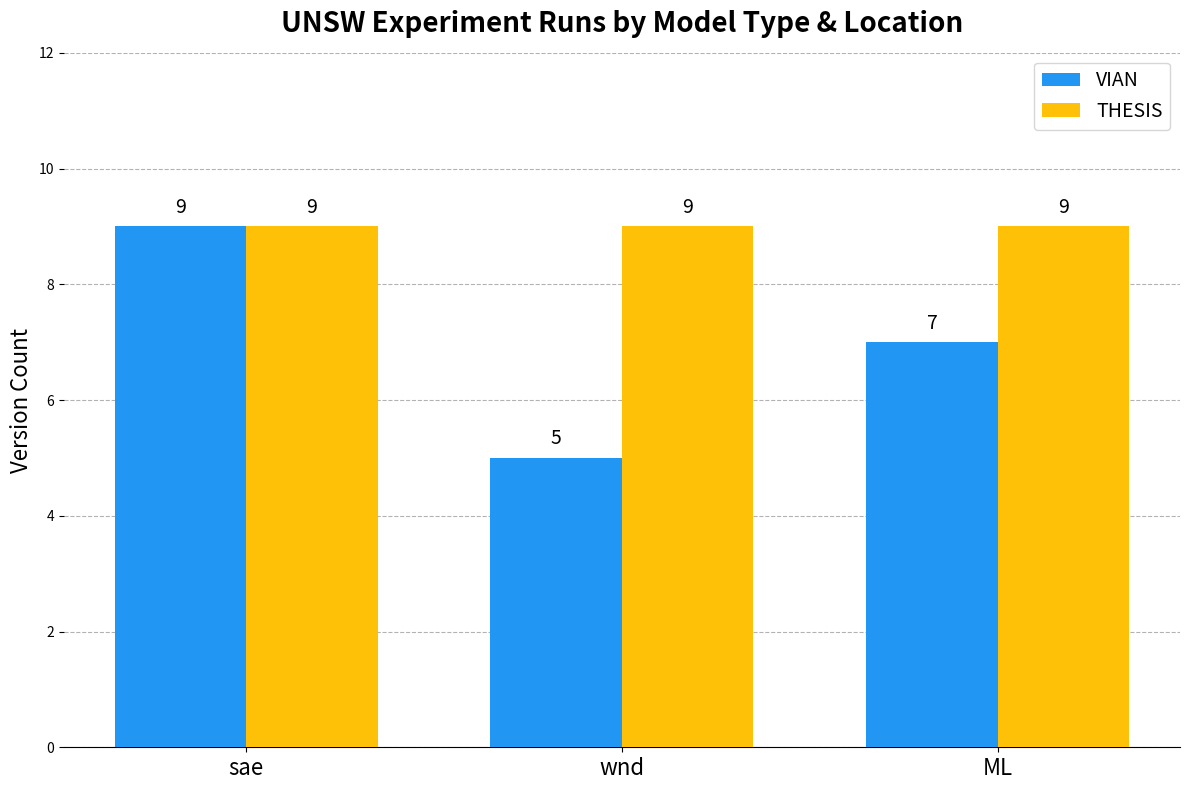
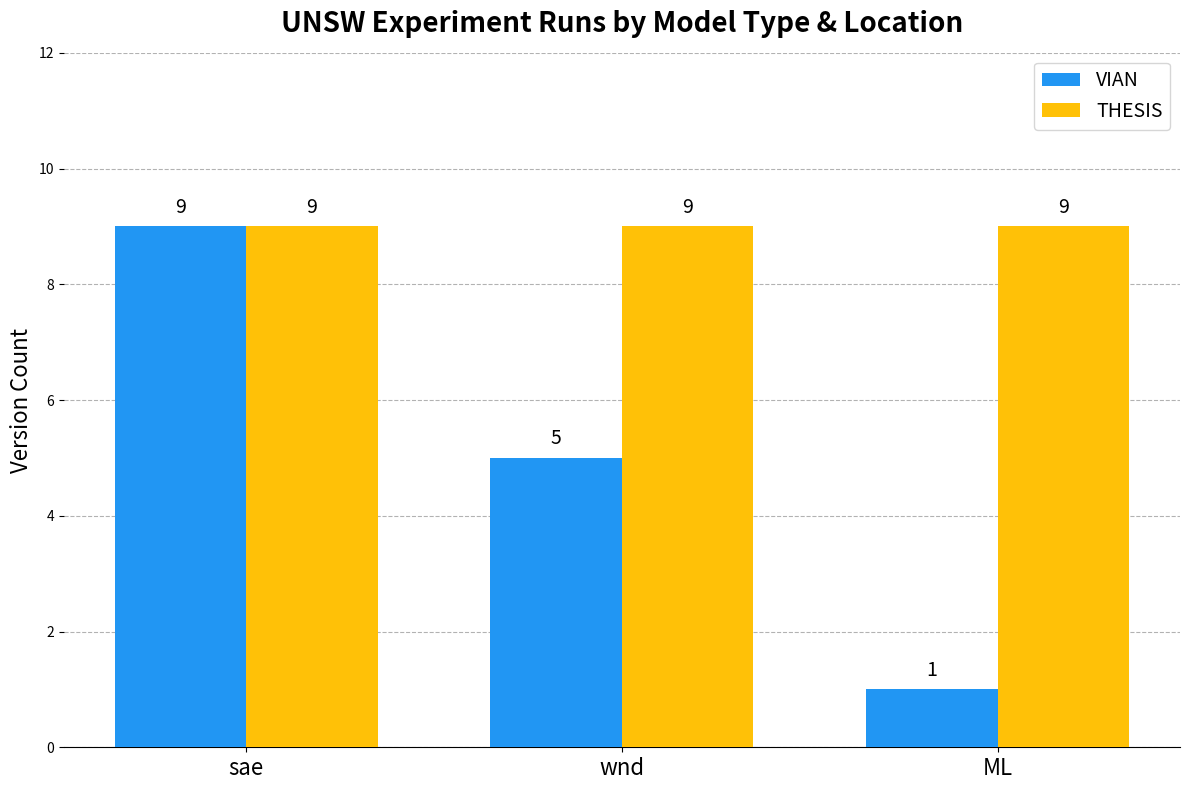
VIAN, ML: 7 -> 1
